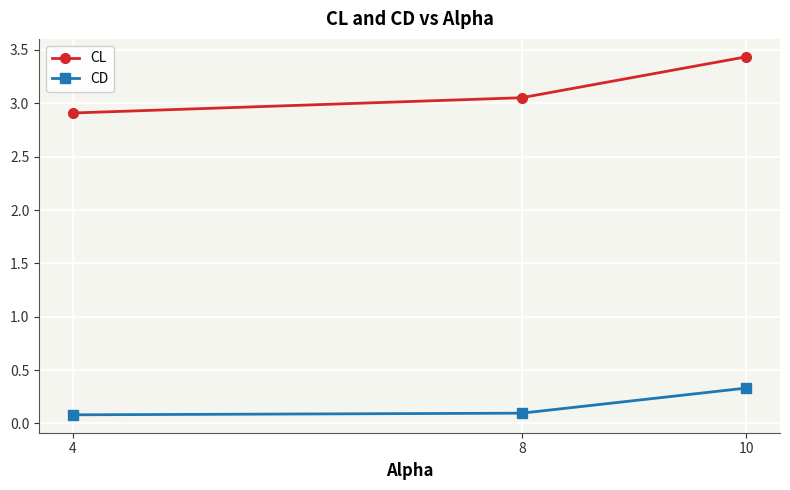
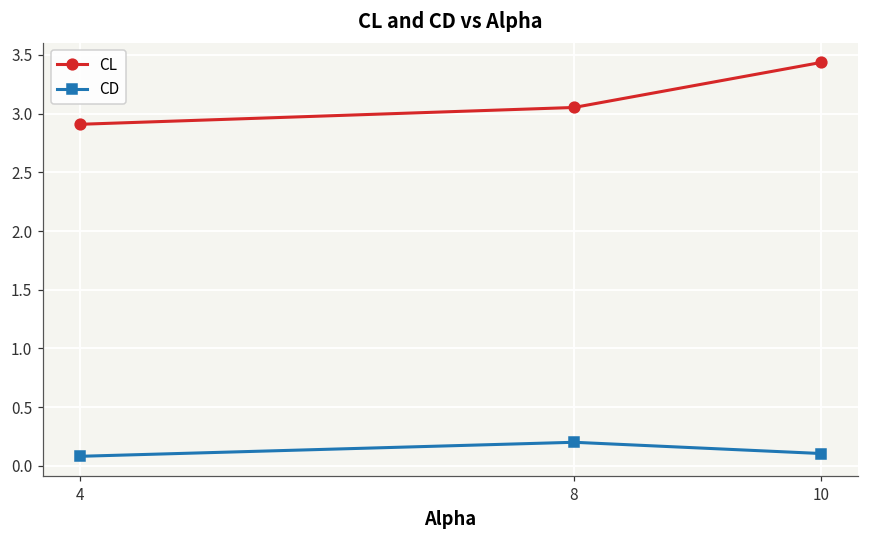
CD, 8: 0.10 -> 0.20
CD, 10: 0.33 -> 0.11
